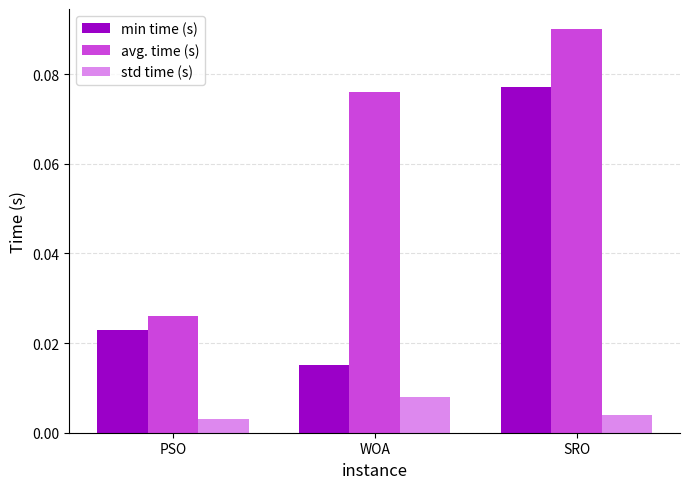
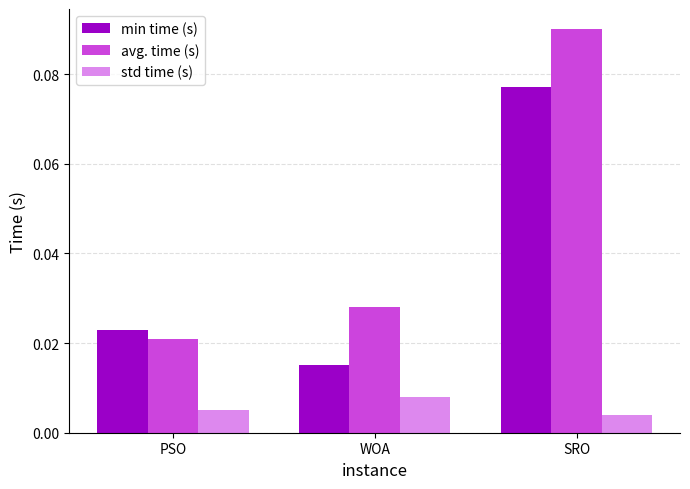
avg. time (s), PSO: 0.026 -> 0.021
std time (s), PSO: 0.003 -> 0.005
avg. time (s), WOA: 0.076 -> 0.028
